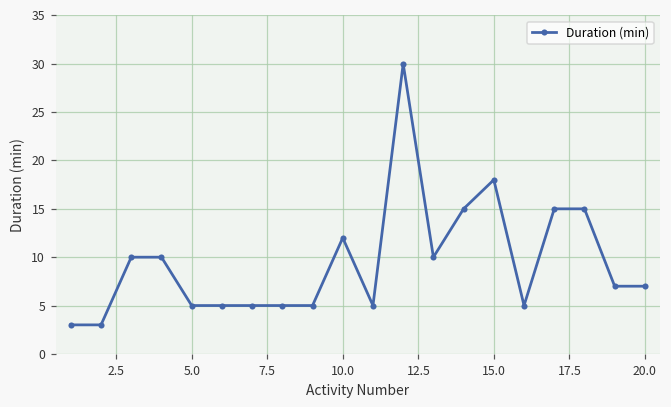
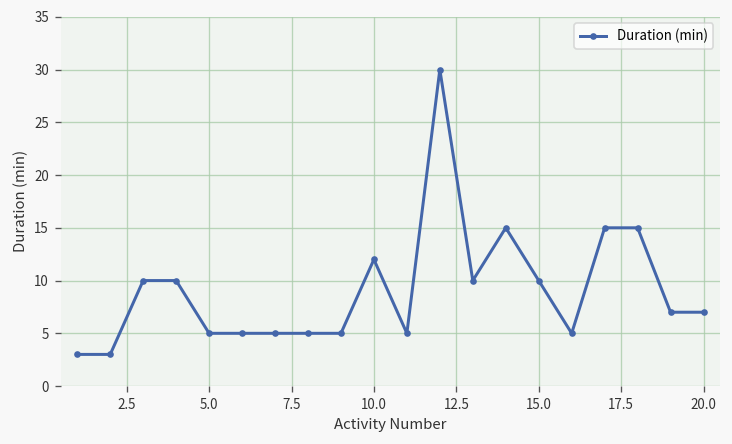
15.0: 18 -> 10
